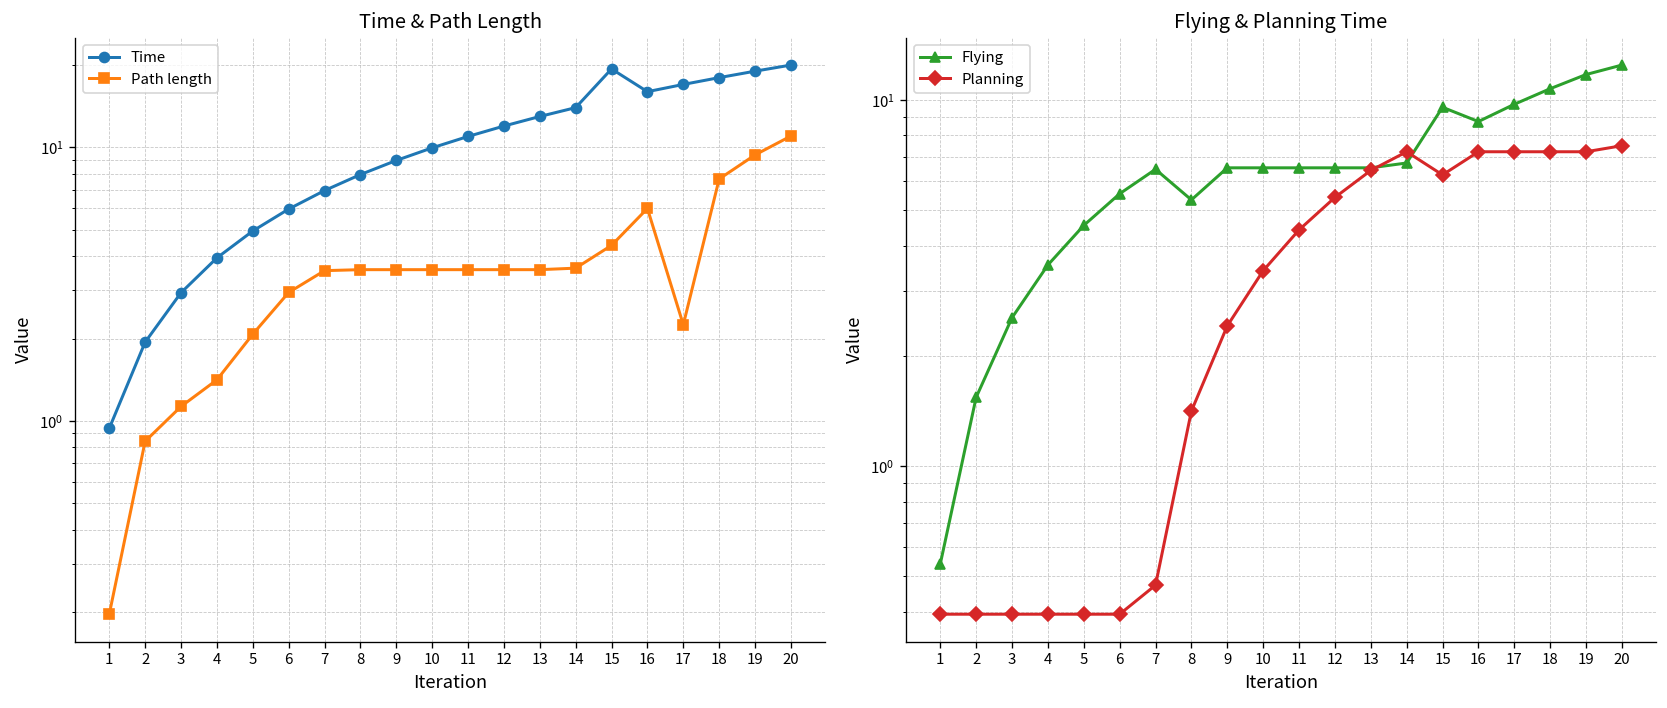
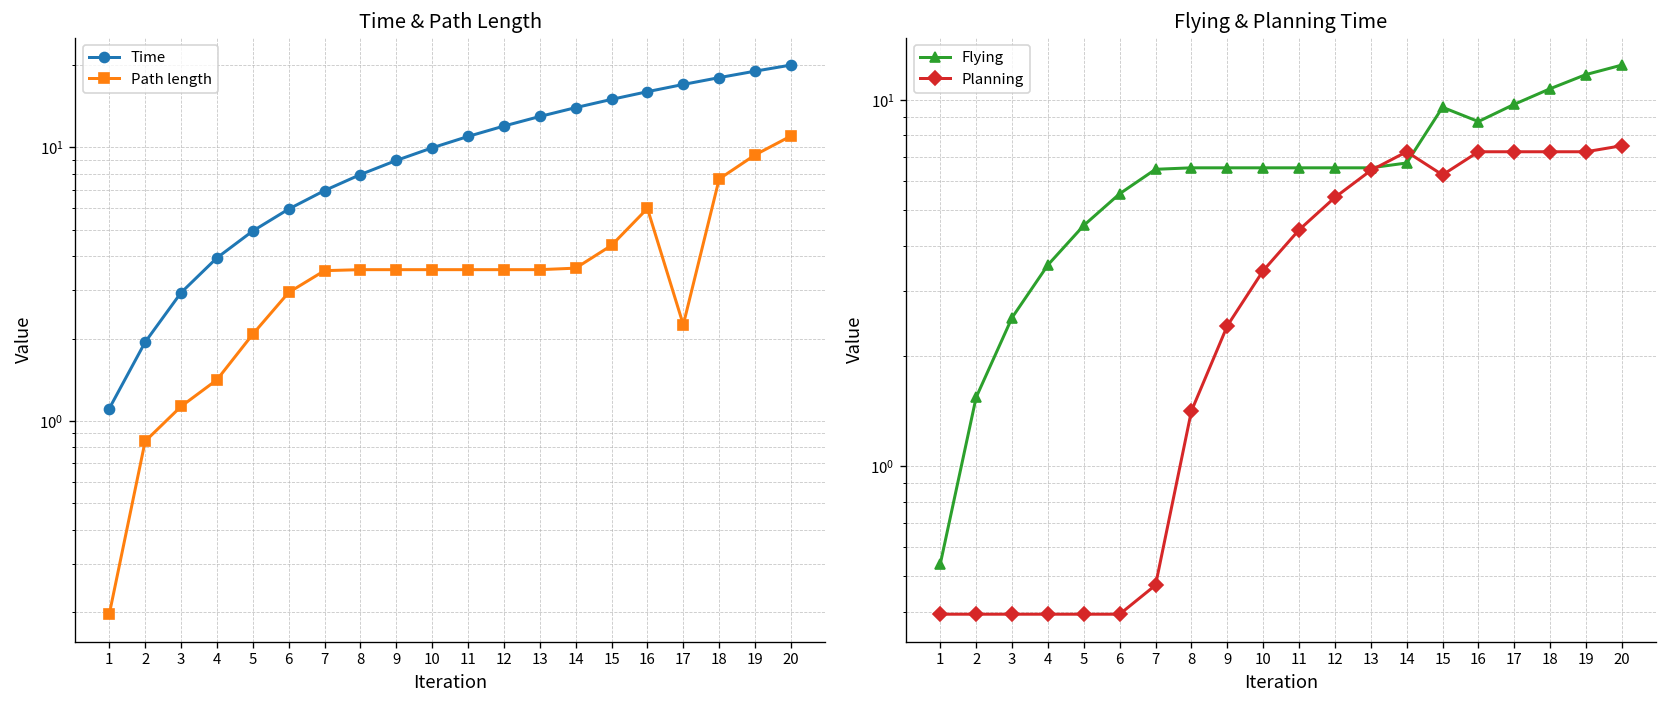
Time & Path Length, Time, 1: 0.94 -> 1.1
Time & Path Length, Time, 15: 19 -> 15
Flying & Planning Time, Flying, 8: 5.3 -> 6.5
